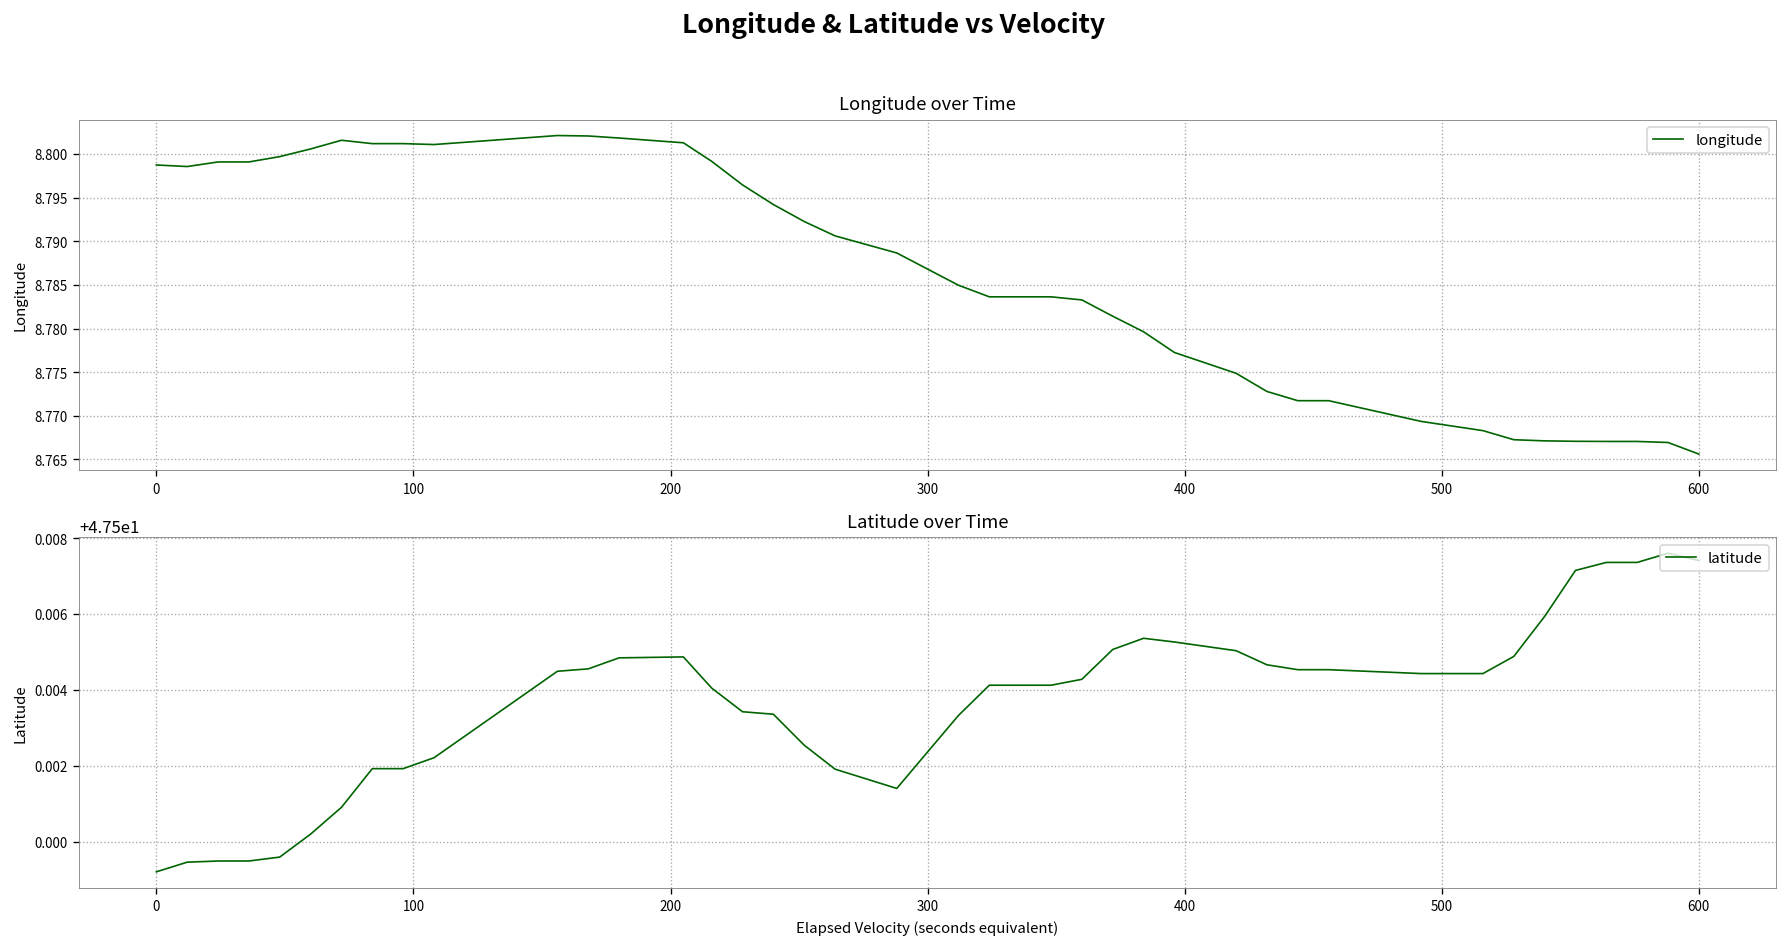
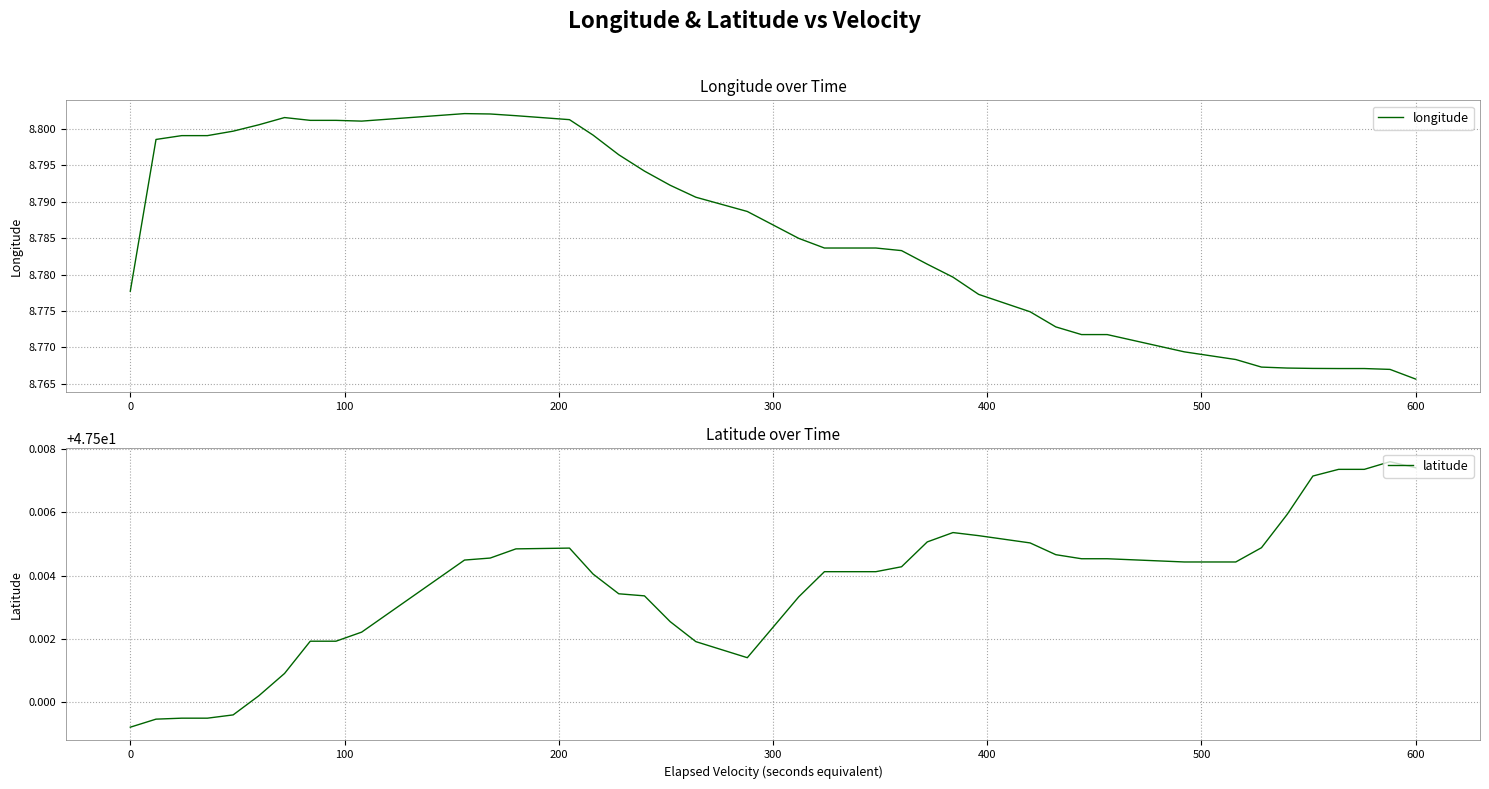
Longitude over Time, 0: 8.799 -> 8.778
